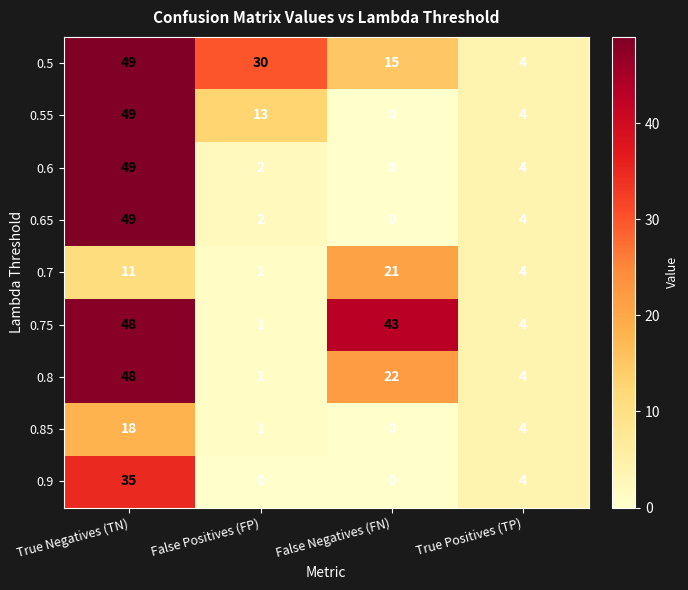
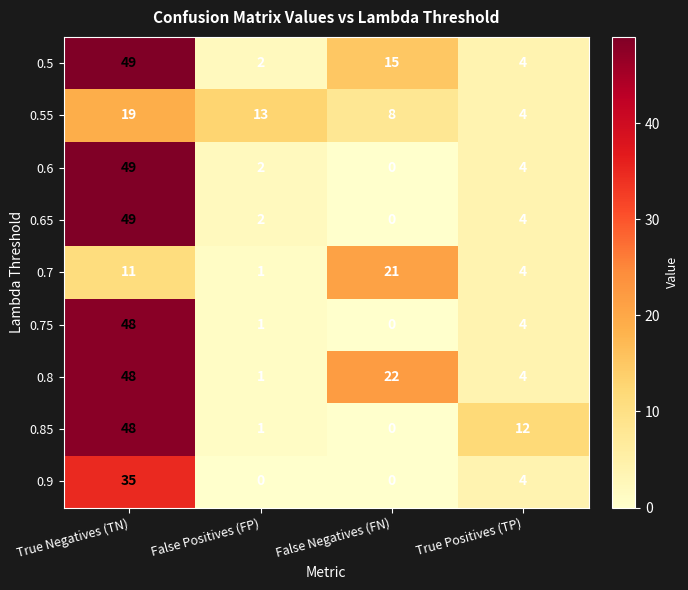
0.5, False Positives (FP): 30 -> 2
0.55, True Negatives (TN): 49 -> 19
0.55, False Negatives (FN): 0 -> 8
0.75, False Negatives (FN): 43 -> 0
0.85, True Negatives (TN): 18 -> 48
0.85, True Positives (TP): 4 -> 12
